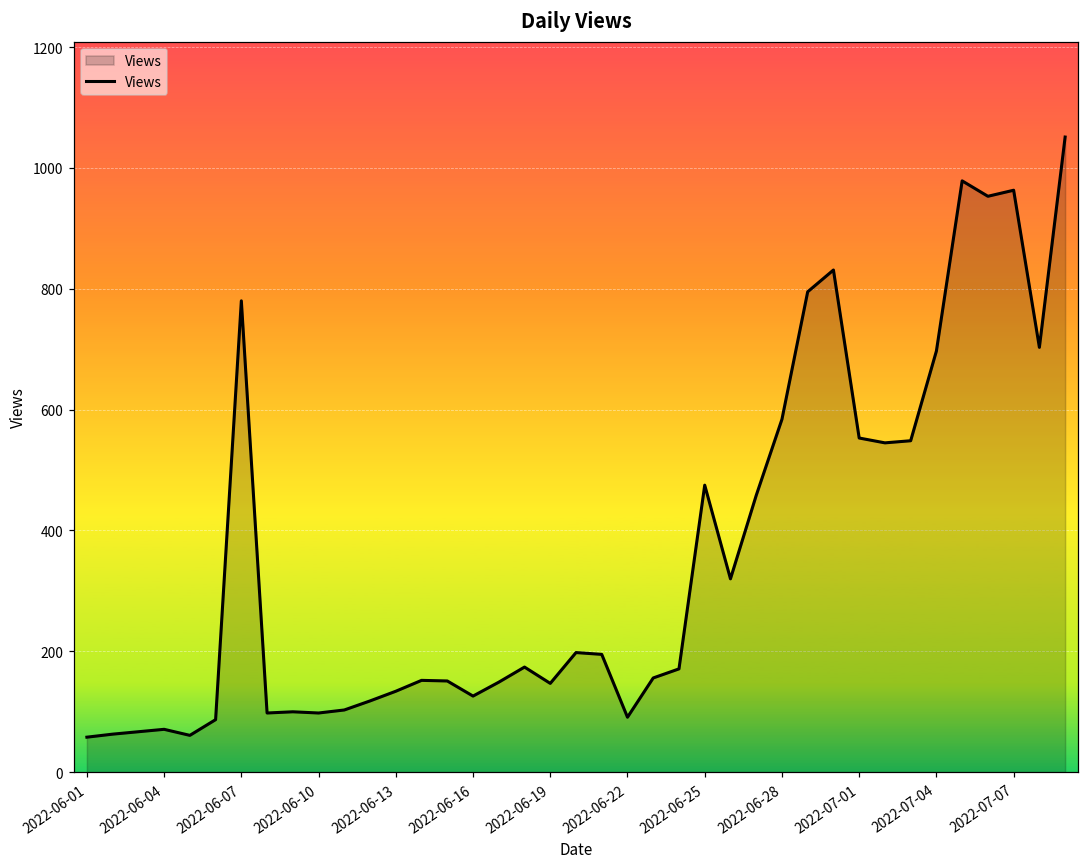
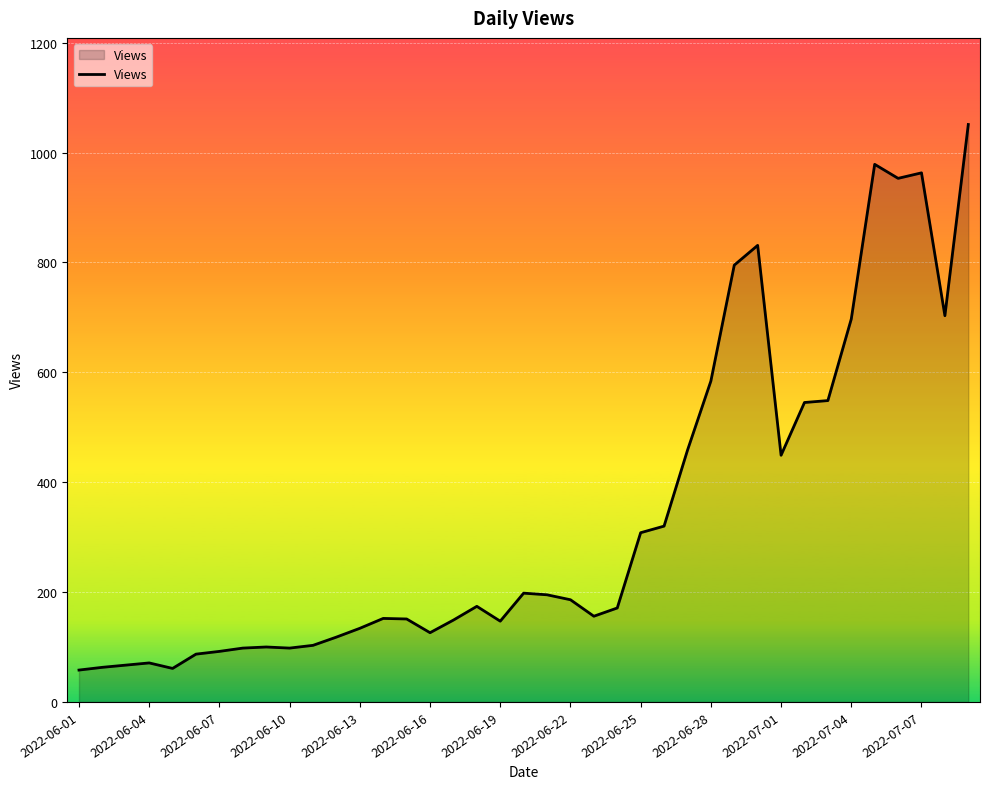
2022-06-07: 780 -> 90
2022-06-22: 90 -> 190
2022-06-25: 480 -> 310
2022-07-01: 550 -> 450
